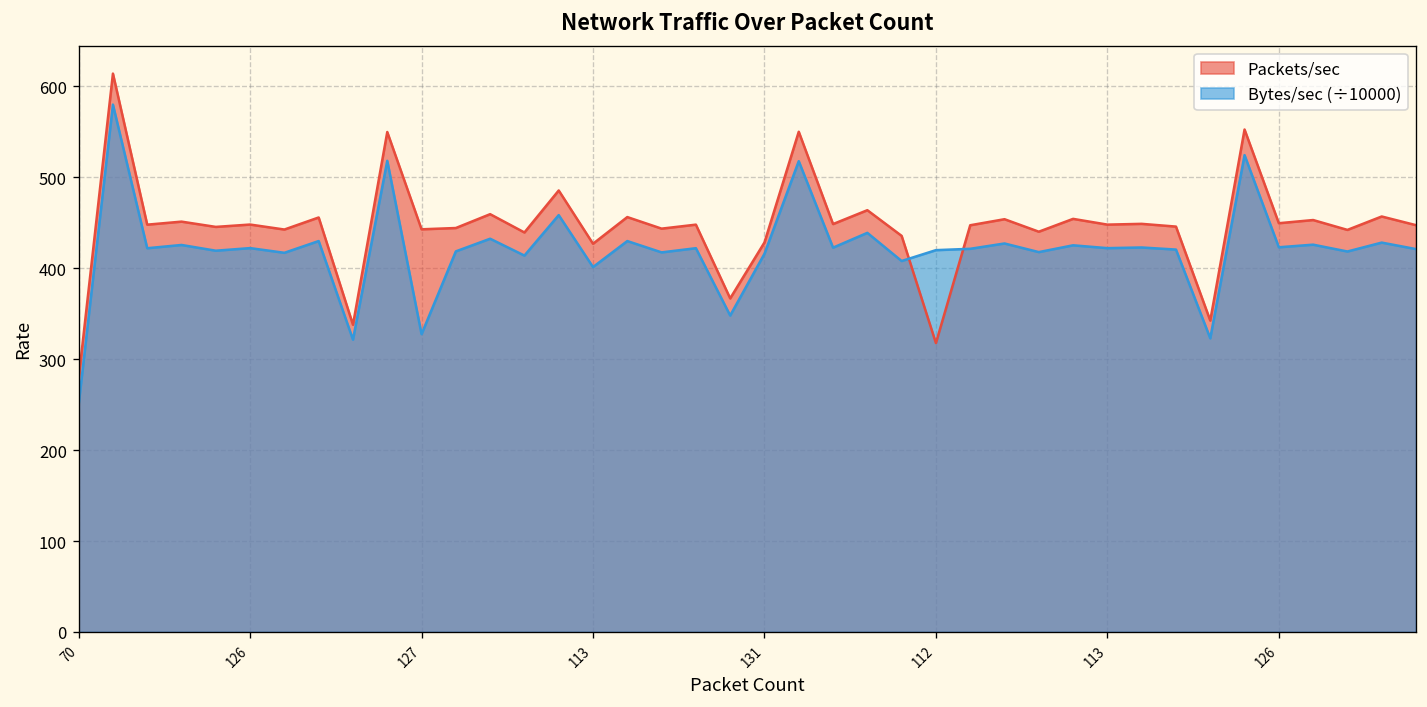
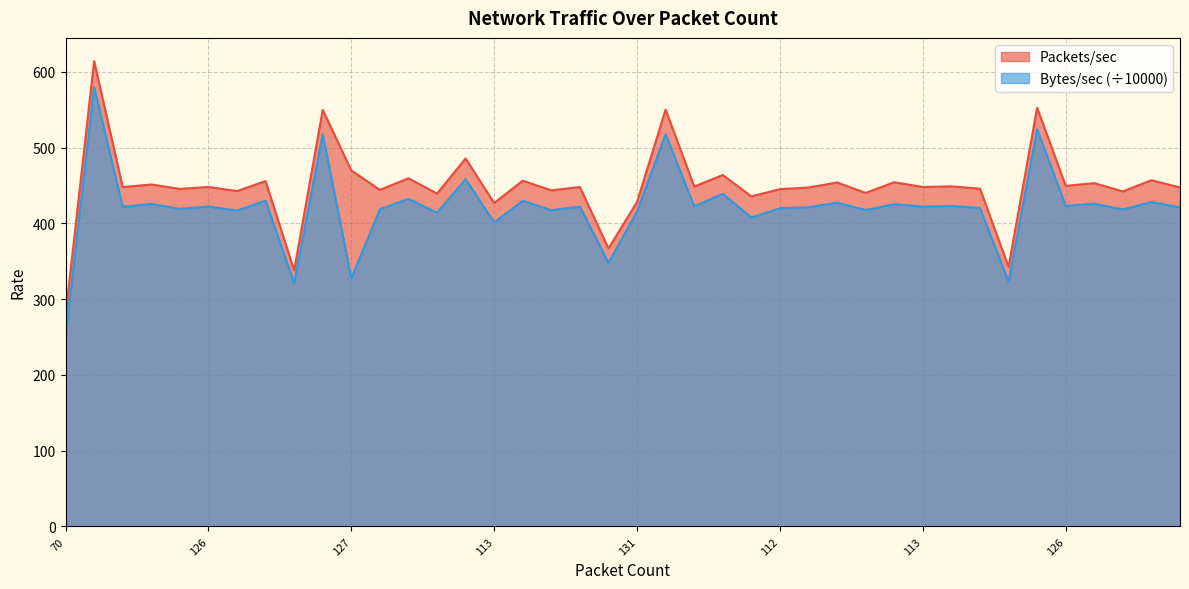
Packets/sec, 127: 440 -> 470
Packets/sec, 112: 320 -> 450
